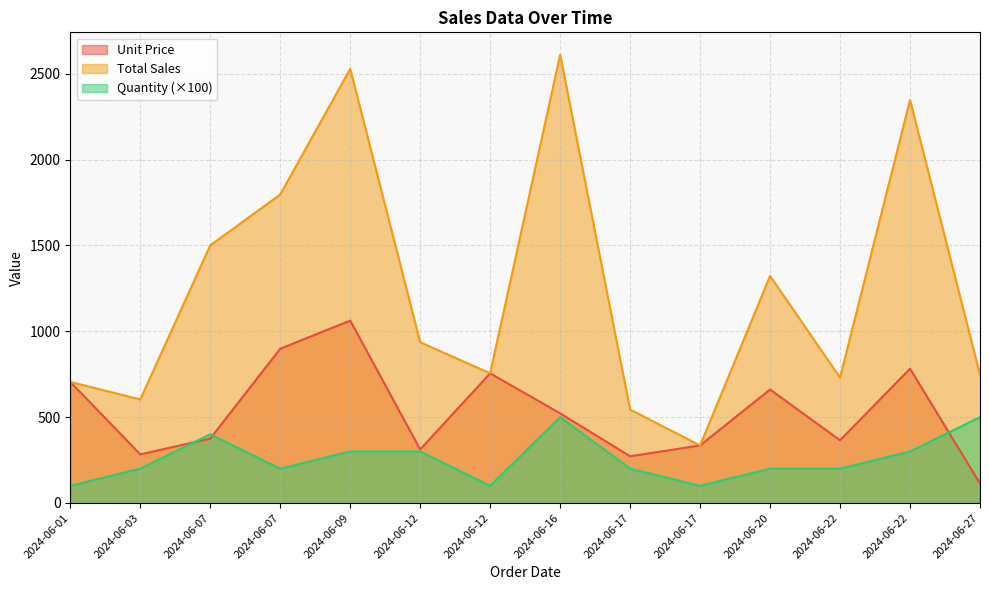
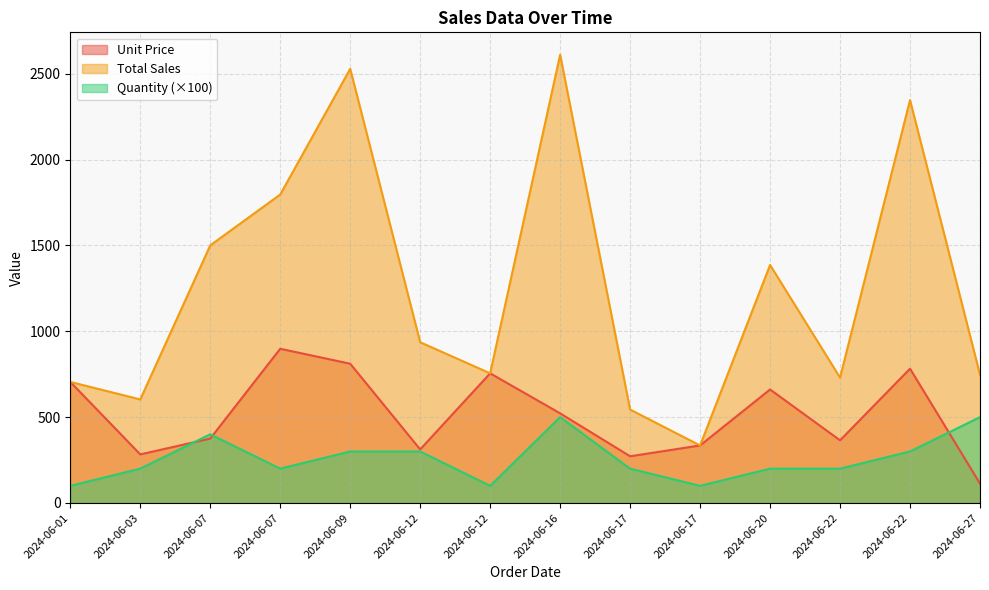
Unit Price, 2024-06-09: 1060 -> 810
Total Sales, 2024-06-20: 1320 -> 1390
